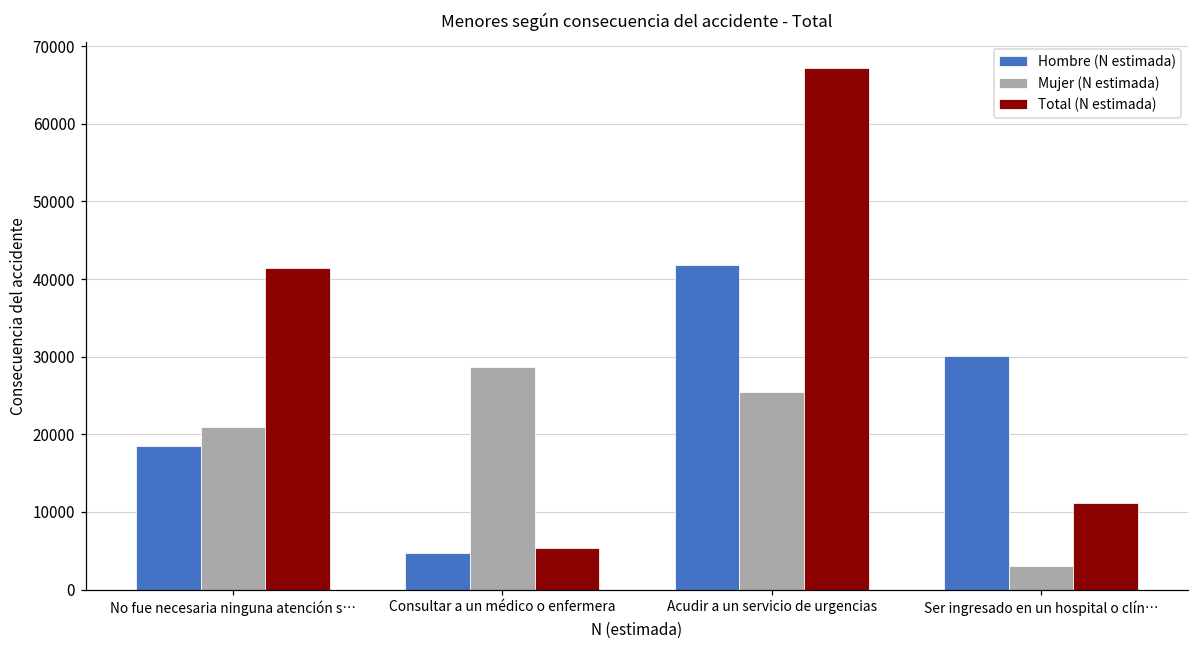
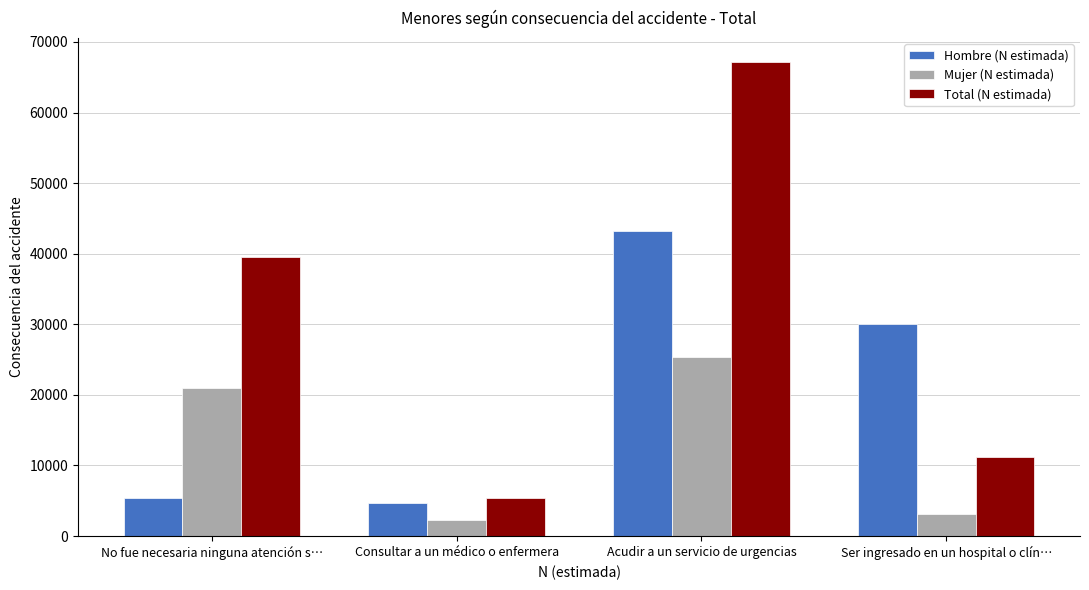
Hombre (N estimada), No fue necesaria ninguna atención s…: 19000 -> 5000
Total (N estimada), No fue necesaria ninguna atención s…: 41000 -> 40000
Mujer (N estimada), Consultar a un médico o enfermera: 29000 -> 2000
Hombre (N estimada), Acudir a un servicio de urgencias: 42000 -> 43000
